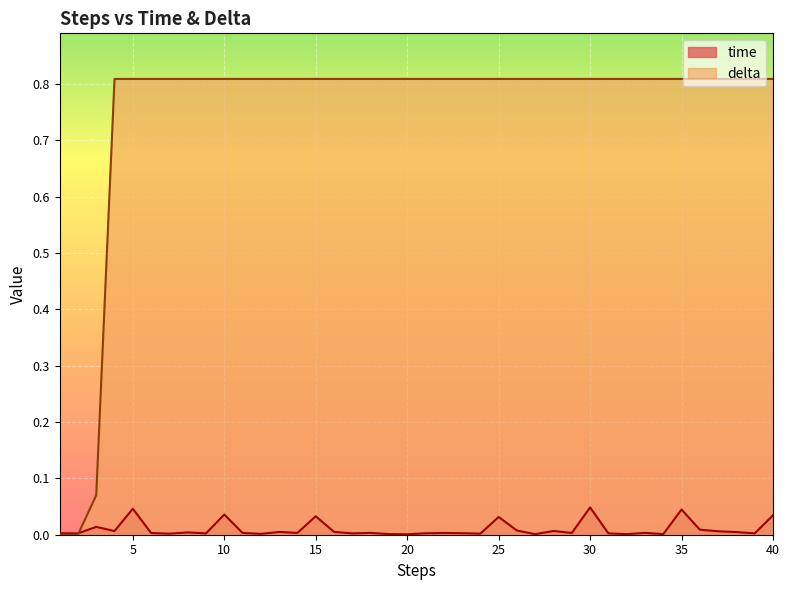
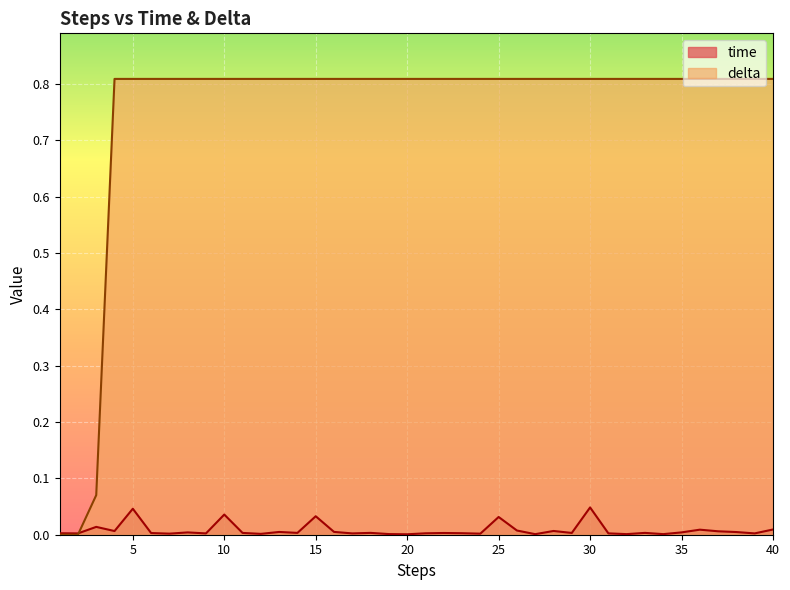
time, 35: 0.04 -> 0.00
time, 40: 0.03 -> 0.01
